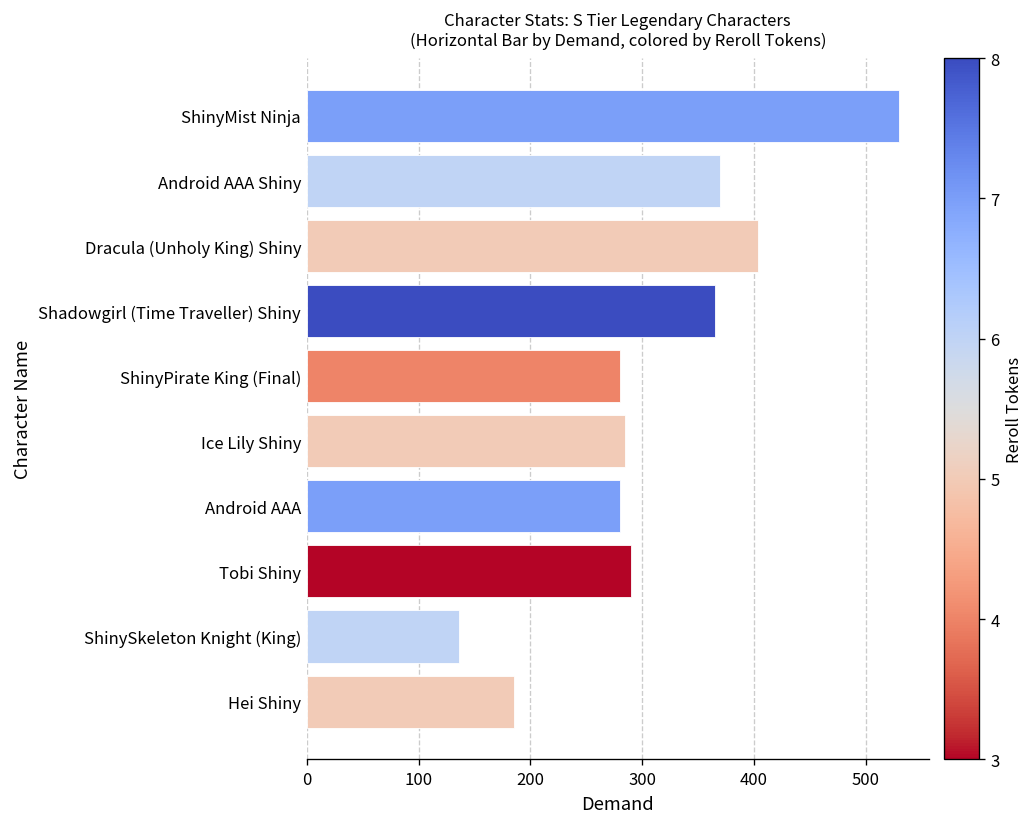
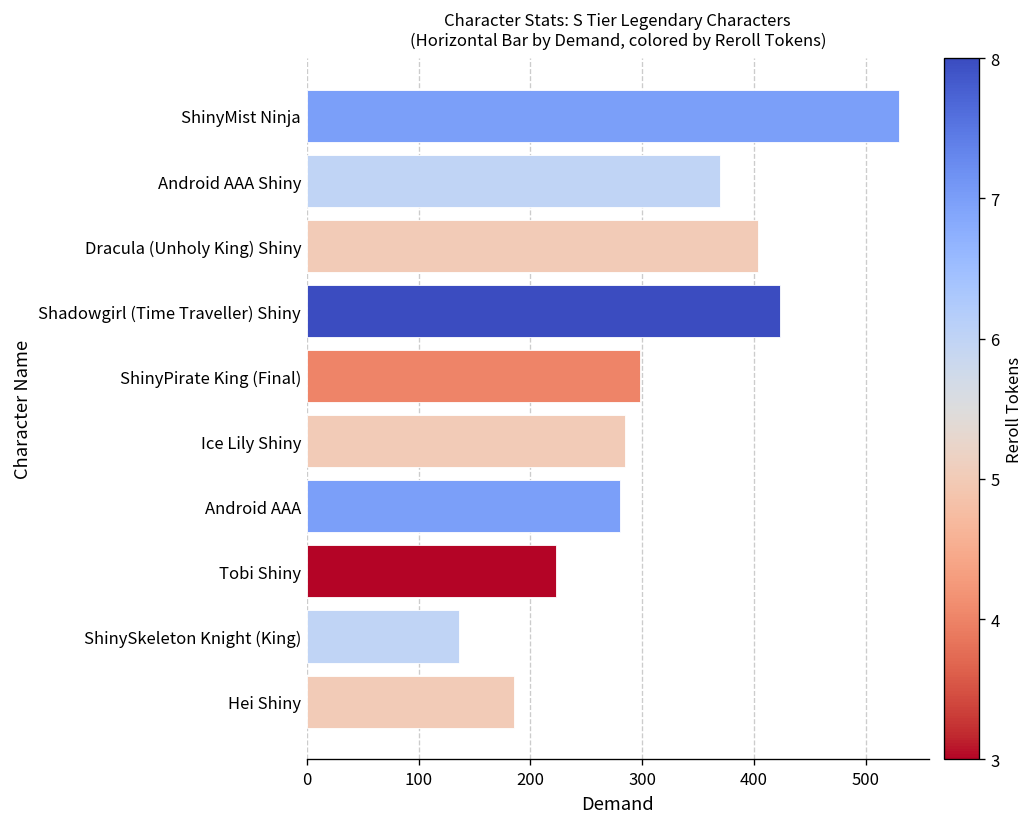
Shadowgirl (Time Traveller) Shiny: 370 -> 420
ShinyPirate King (Final): 280 -> 300
Tobi Shiny: 290 -> 220
